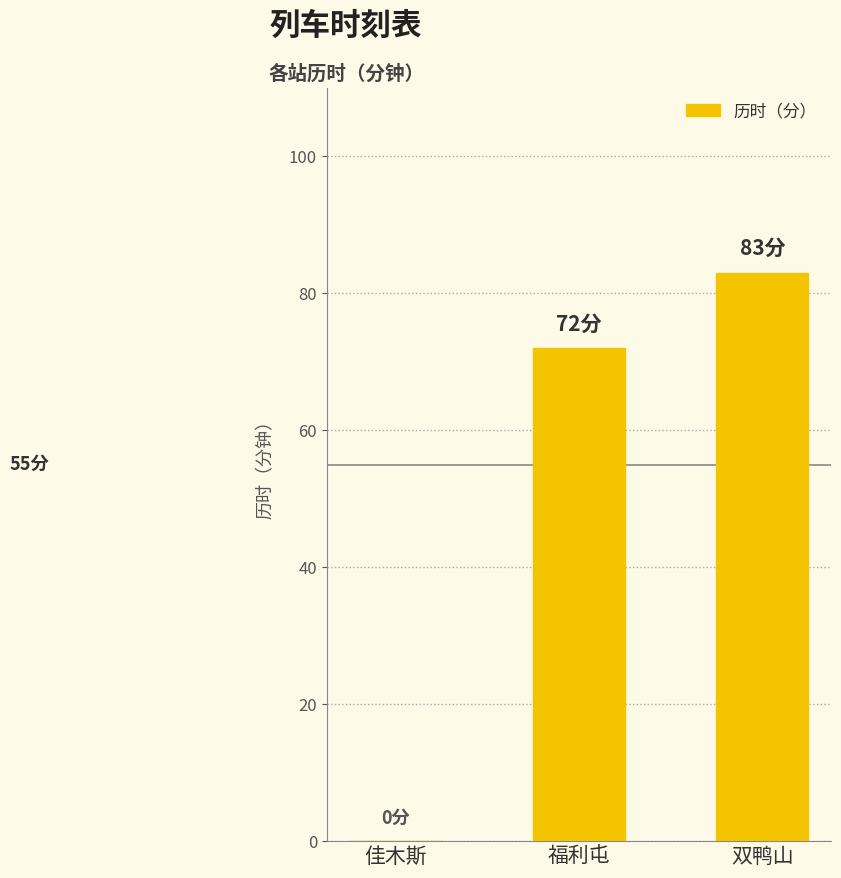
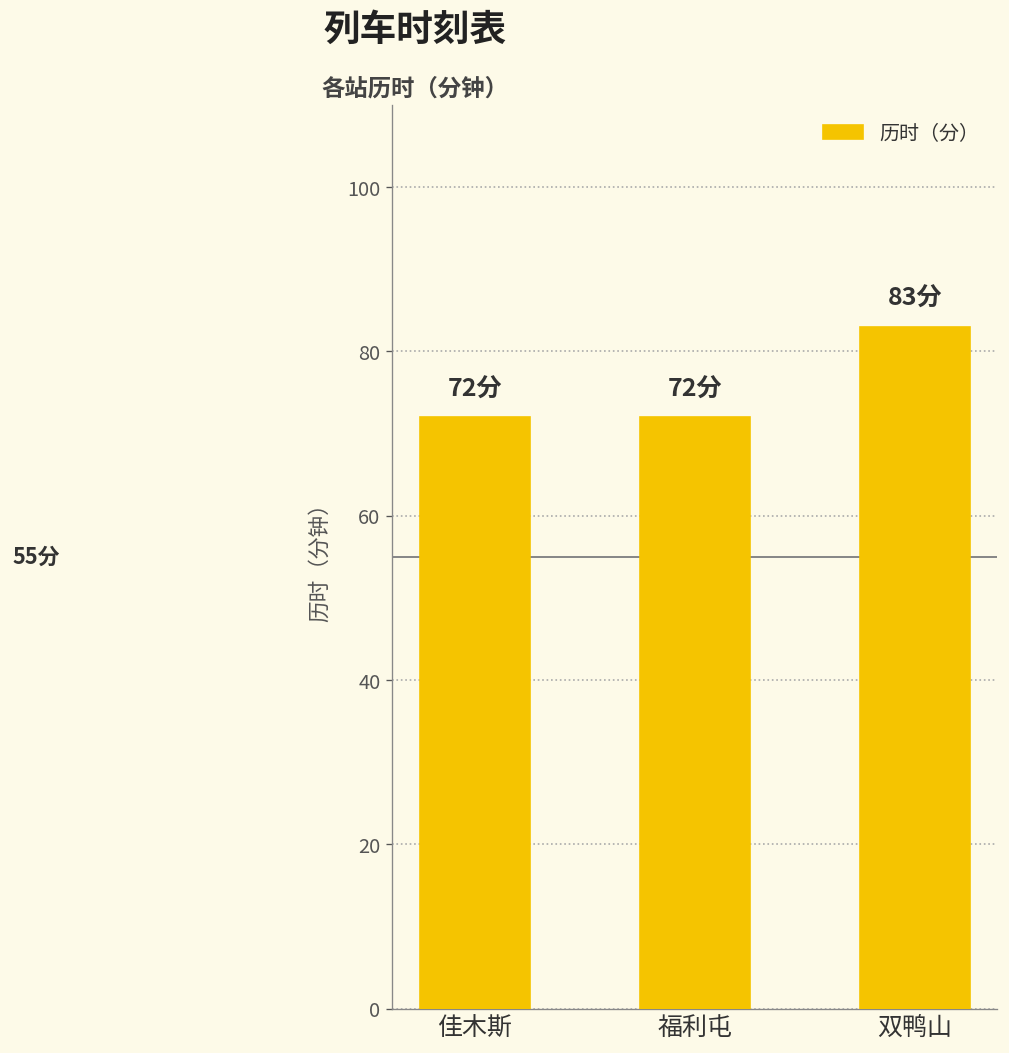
佳木斯: 0分 -> 72分
